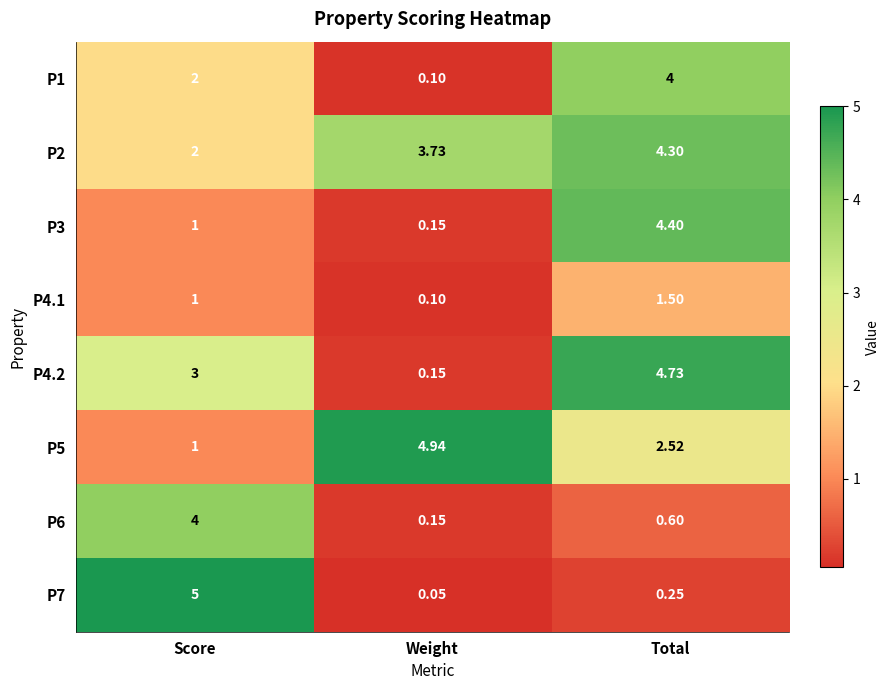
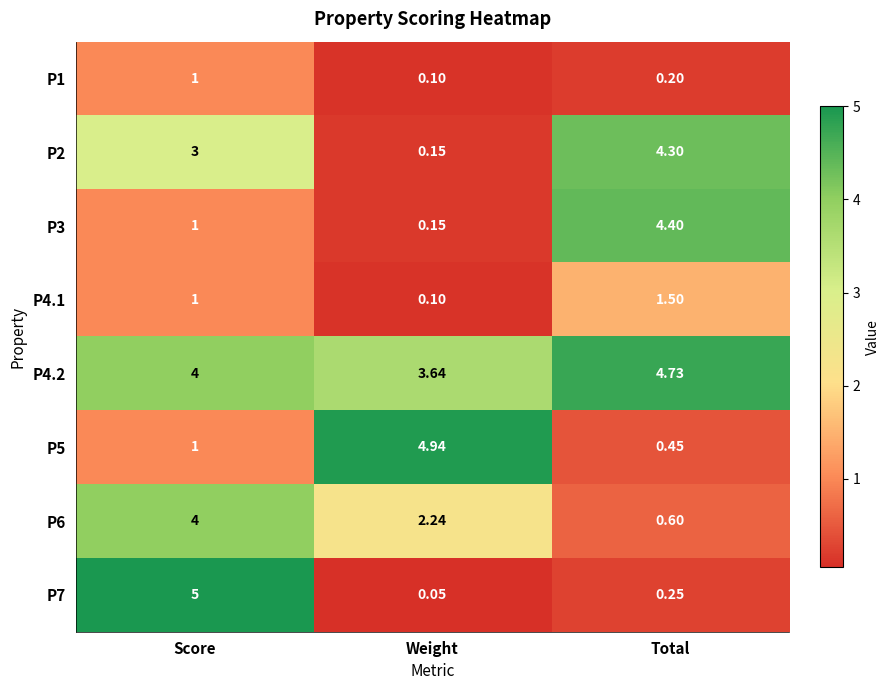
P1, Score: 2 -> 1
P1, Total: 4 -> 0.20
P2, Score: 2 -> 3
P2, Weight: 3.73 -> 0.15
P4.2, Score: 3 -> 4
P4.2, Weight: 0.15 -> 3.64
P5, Total: 2.52 -> 0.45
P6, Weight: 0.15 -> 2.24
